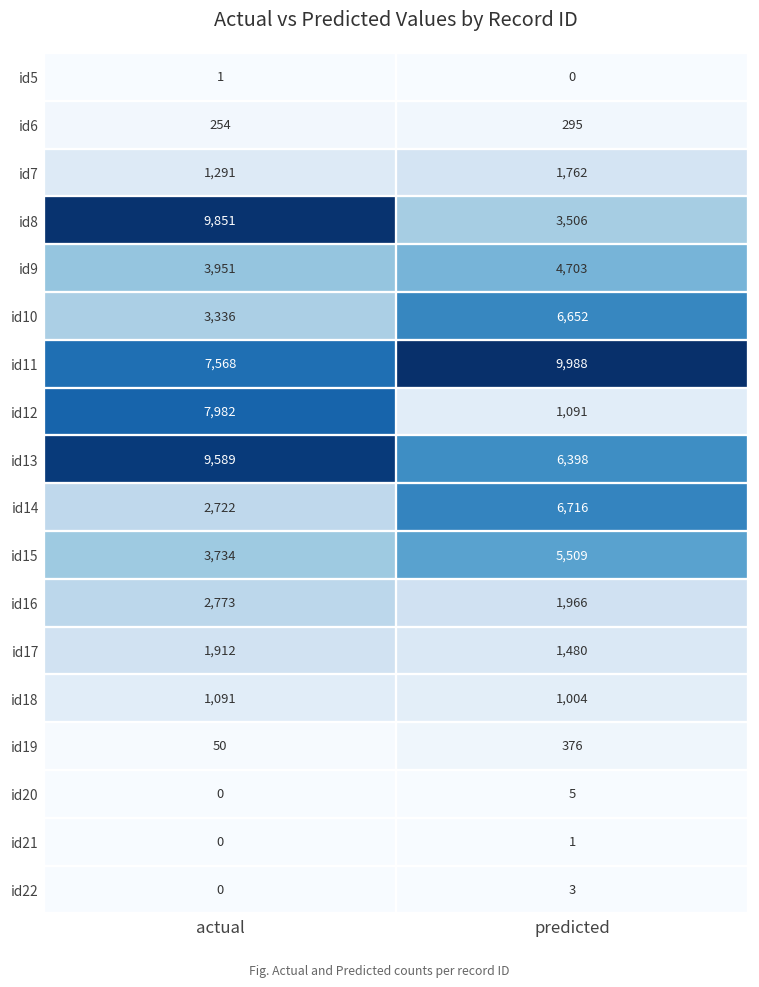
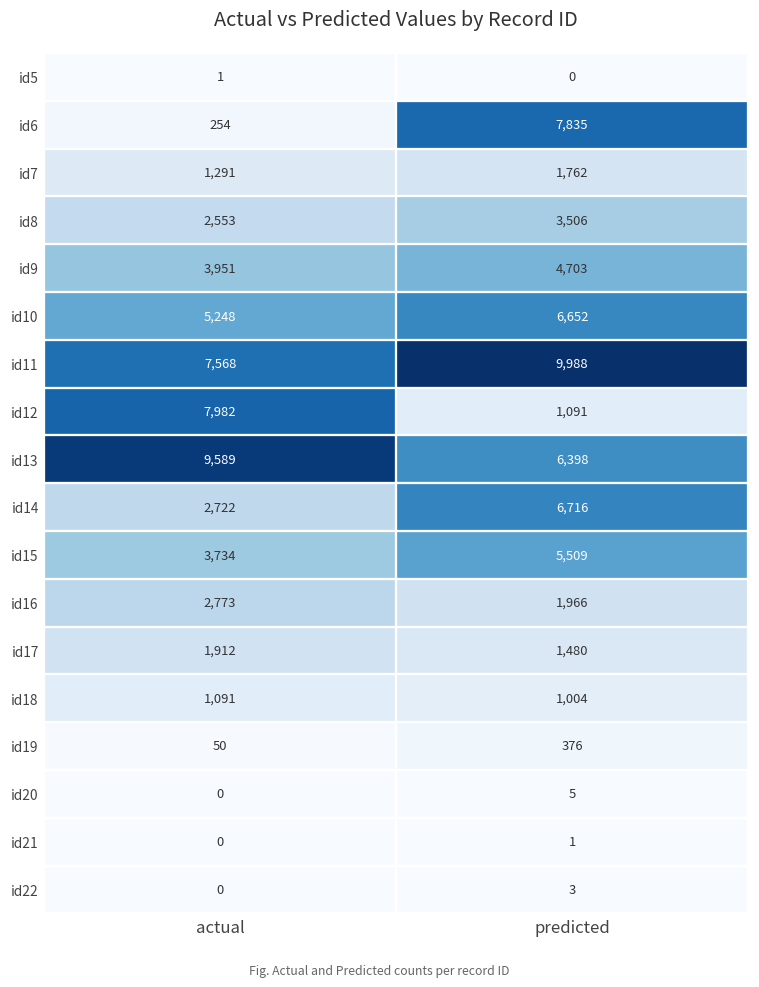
id6, predicted: 295 -> 7,835
id8, actual: 9,851 -> 2,553
id10, actual: 3,336 -> 5,248
